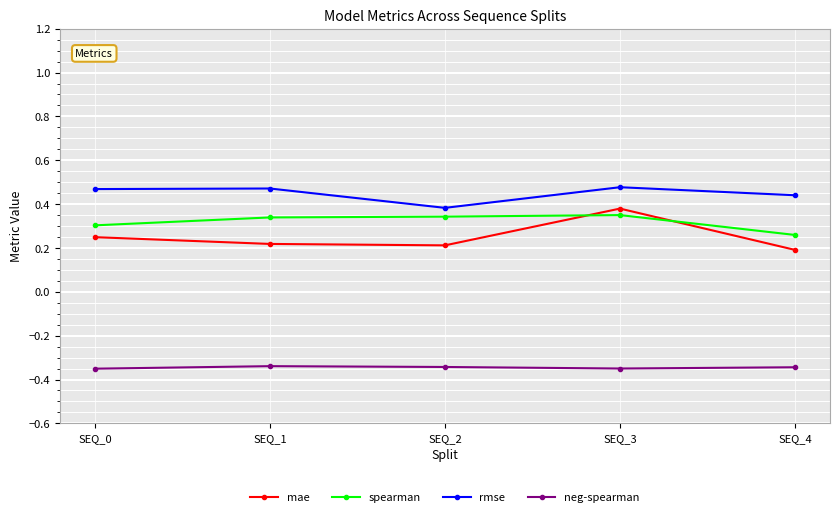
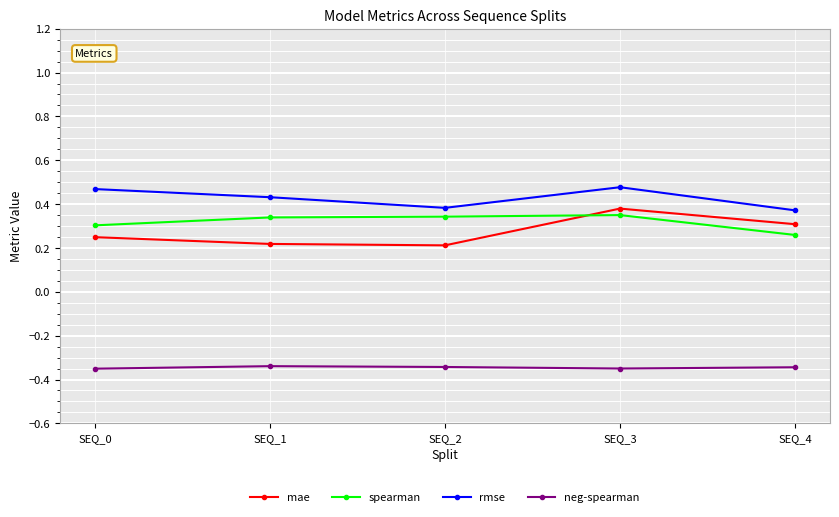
rmse, SEQ_1: 0.47 -> 0.43
mae, SEQ_4: 0.19 -> 0.31
rmse, SEQ_4: 0.44 -> 0.37
